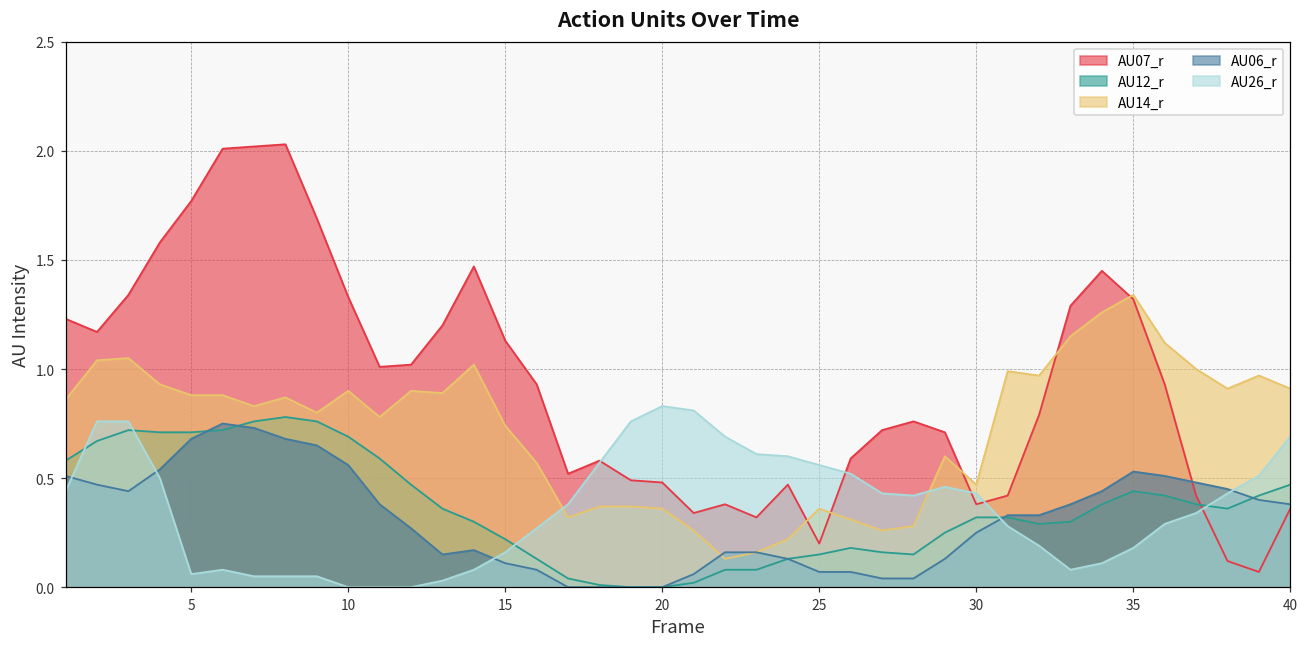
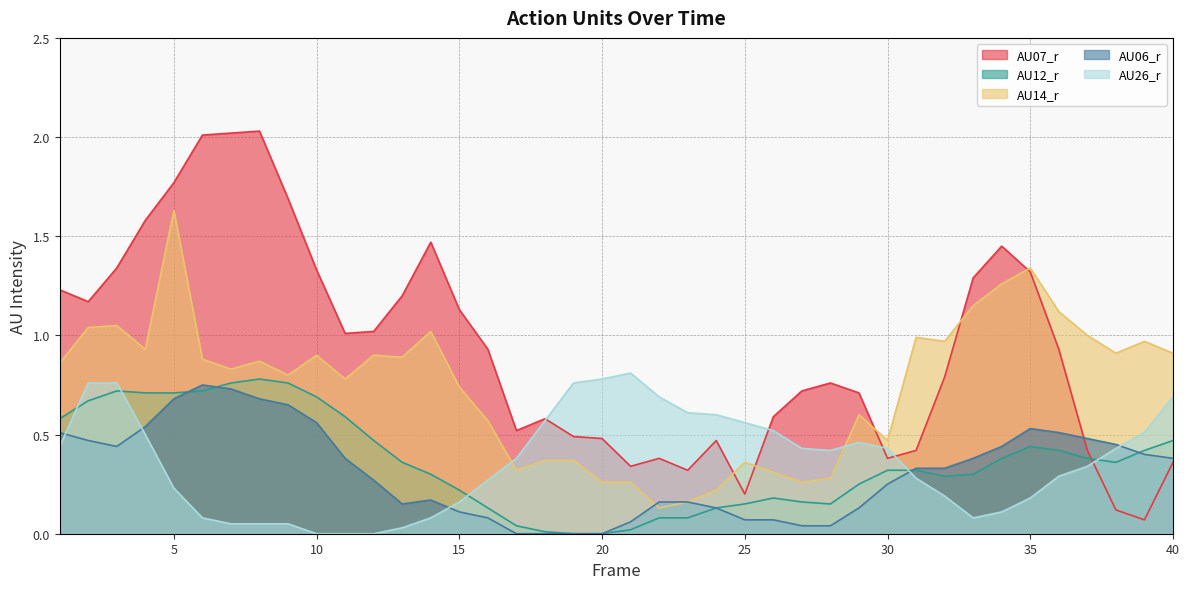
AU14_r, 5: 0.88 -> 1.63
AU26_r, 5: 0.06 -> 0.23
AU14_r, 20: 0.36 -> 0.26
AU26_r, 20: 0.83 -> 0.78
